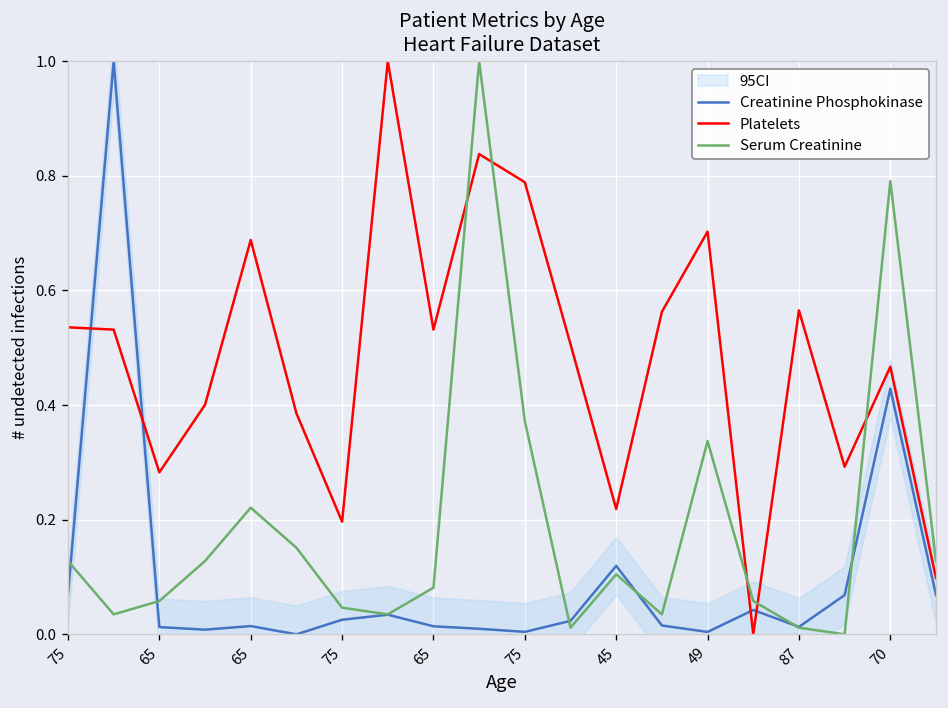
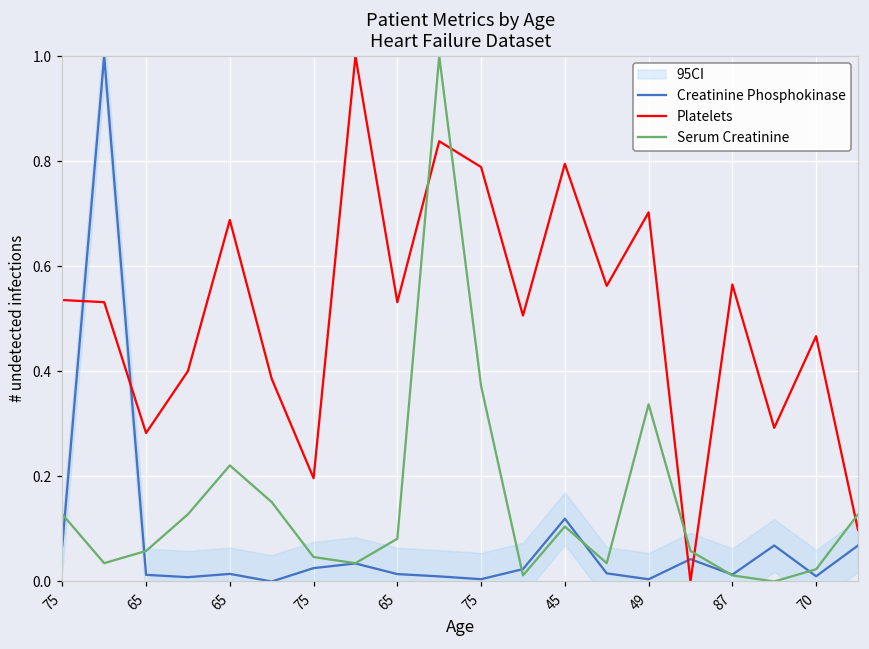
Platelets, 45: 0.22 -> 0.79
Creatinine Phosphokinase, 70: 0.43 -> 0.01
Serum Creatinine, 70: 0.79 -> 0.02
